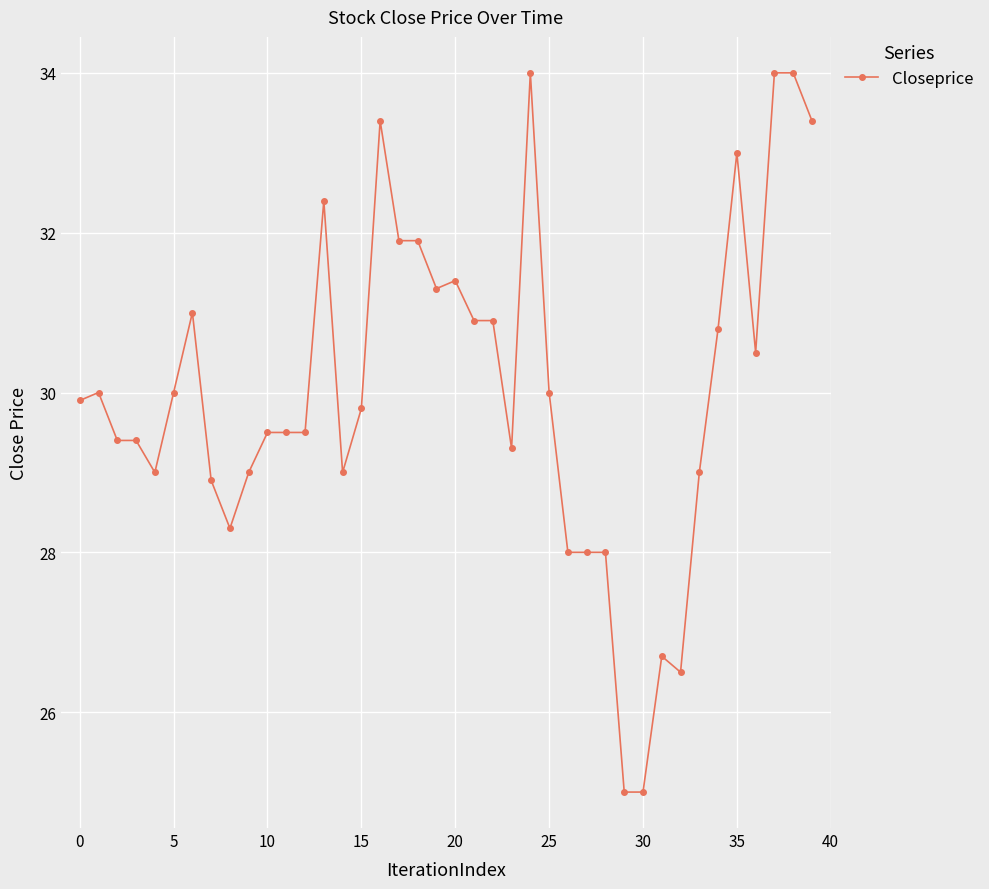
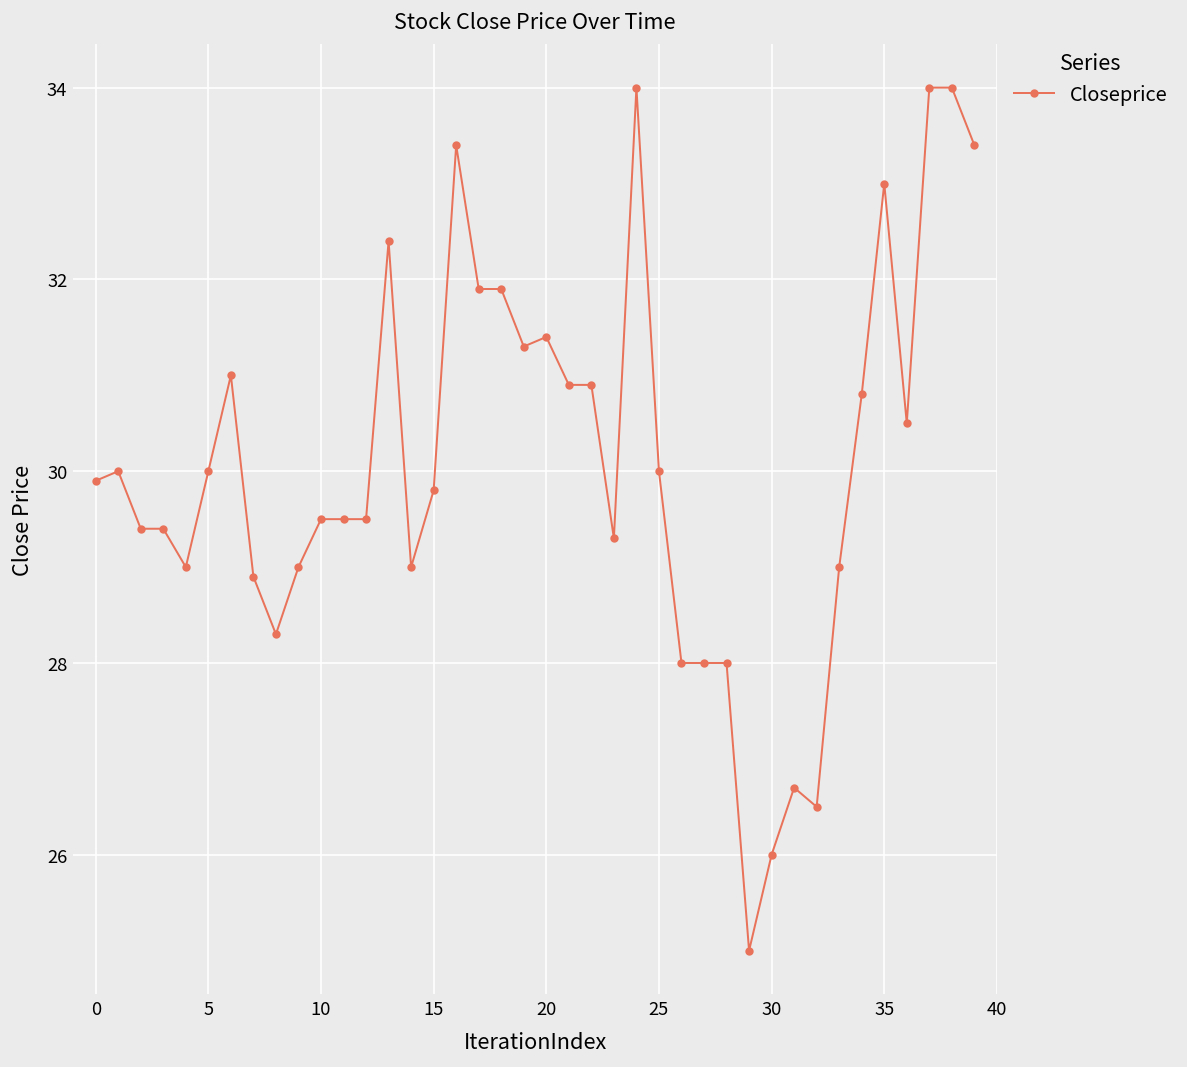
30: 25 -> 26
